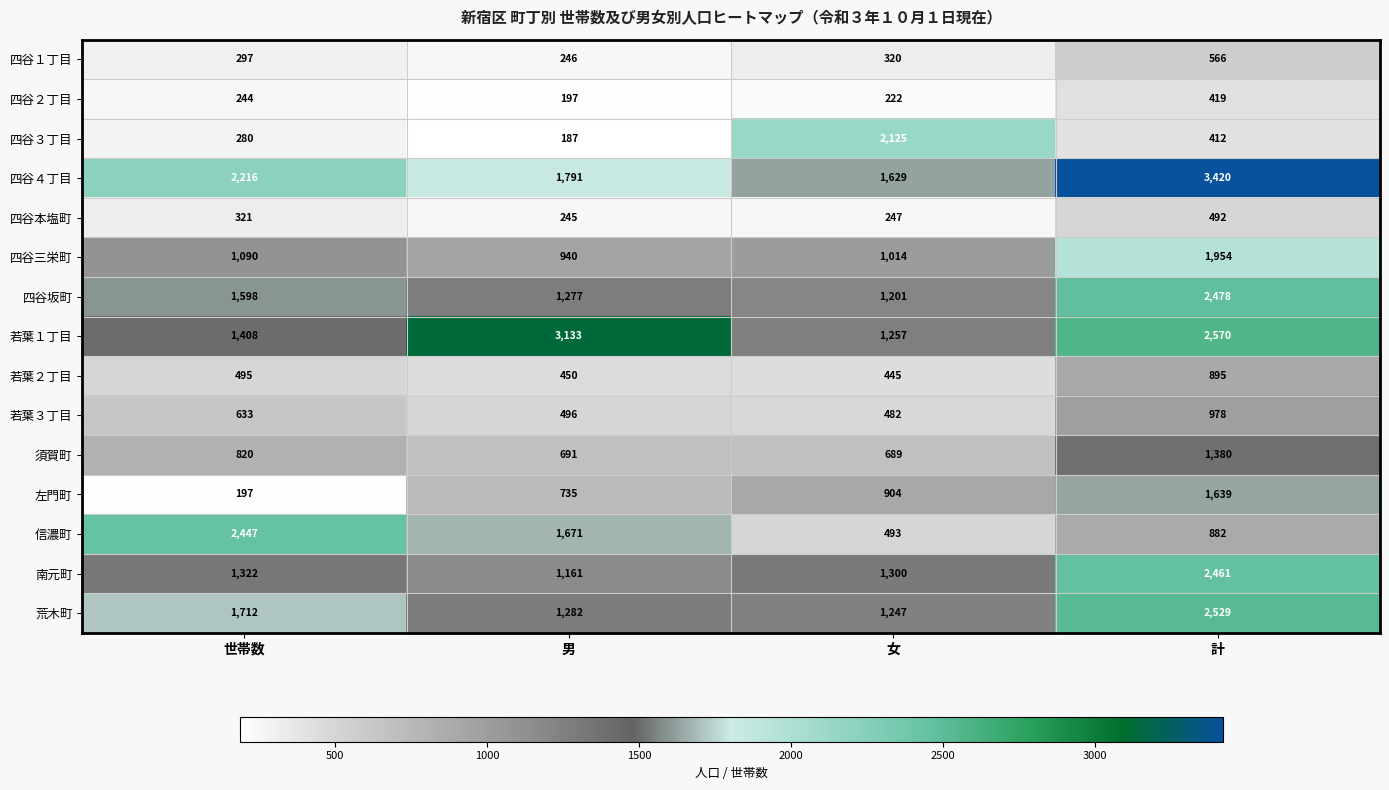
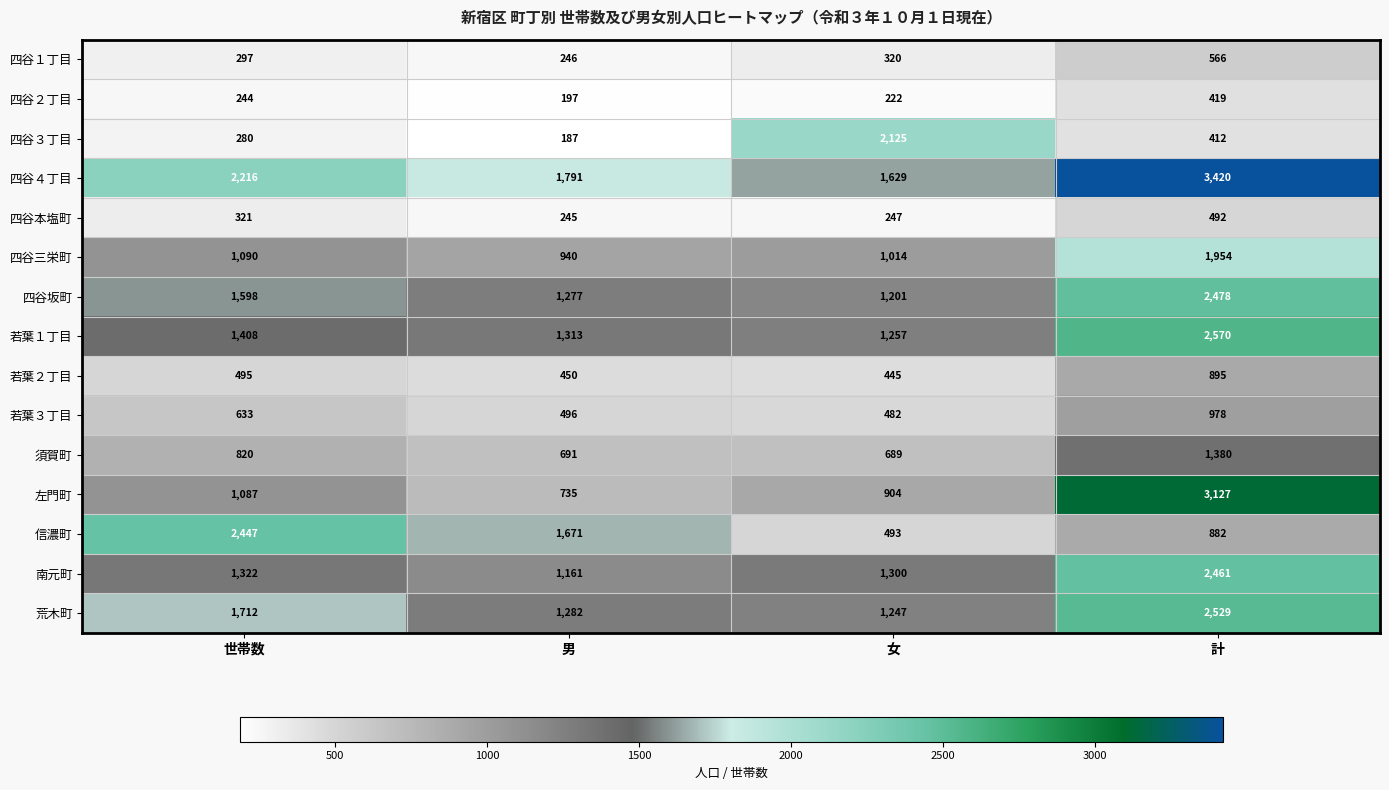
若葉１丁目, 男: 3,133 -> 1,313
左門町, 世帯数: 197 -> 1,087
左門町, 計: 1,639 -> 3,127
